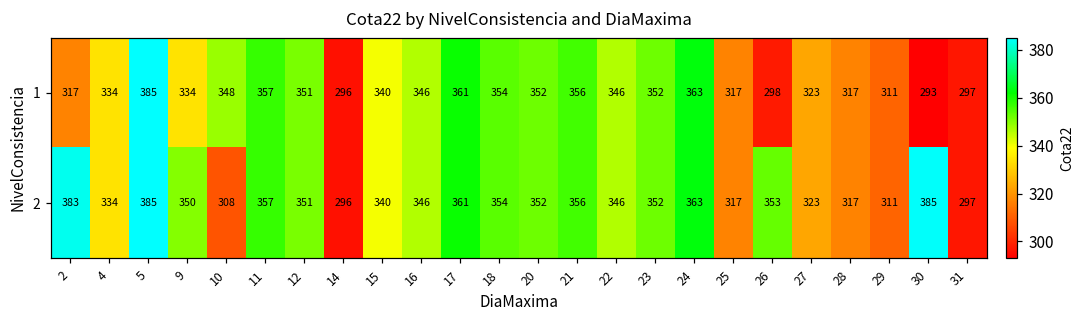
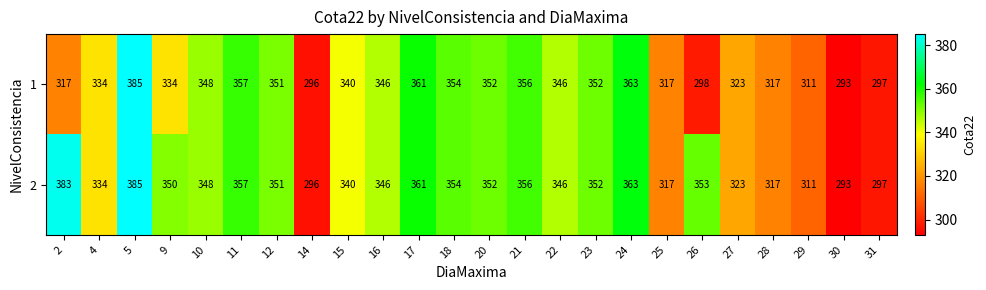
2, 10: 308 -> 348
2, 30: 385 -> 293
